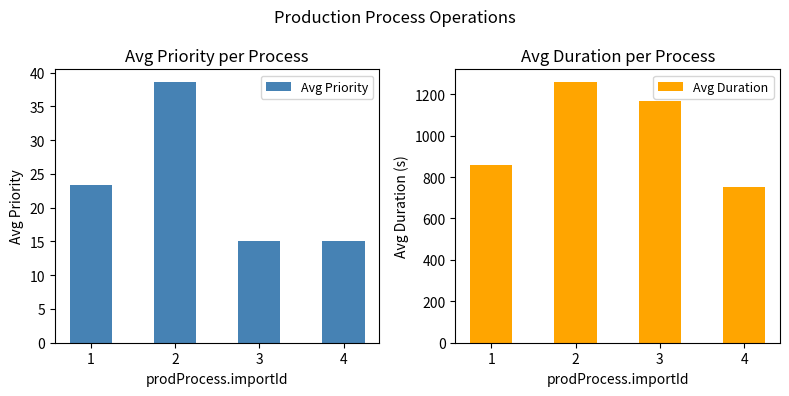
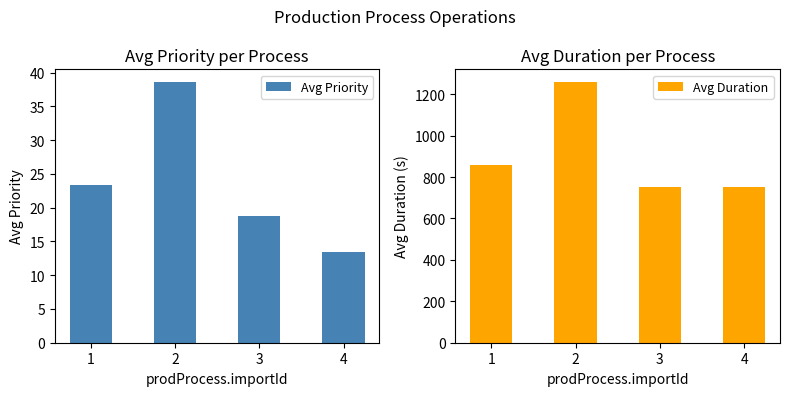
Avg Priority per Process, 3: 15 -> 19
Avg Priority per Process, 4: 15 -> 14
Avg Duration per Process, 3: 1170 -> 750
